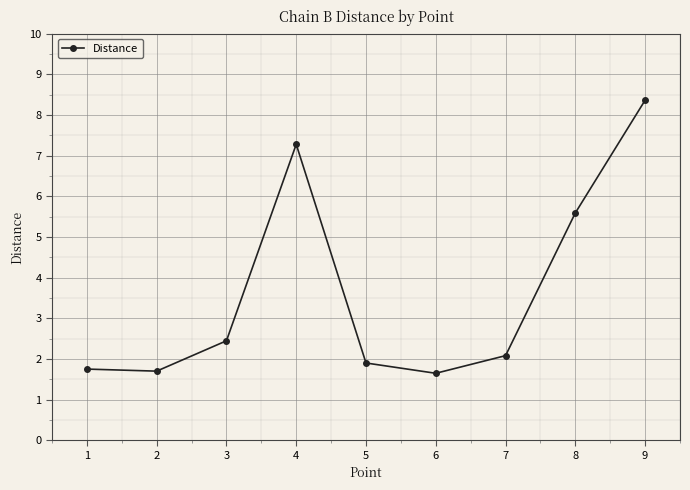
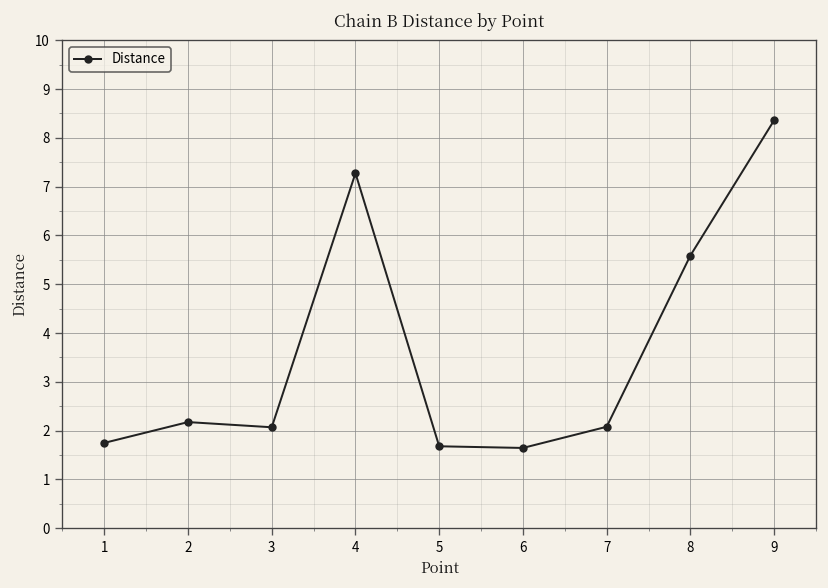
2: 1.7 -> 2.2
3: 2.4 -> 2.1
5: 1.9 -> 1.7
